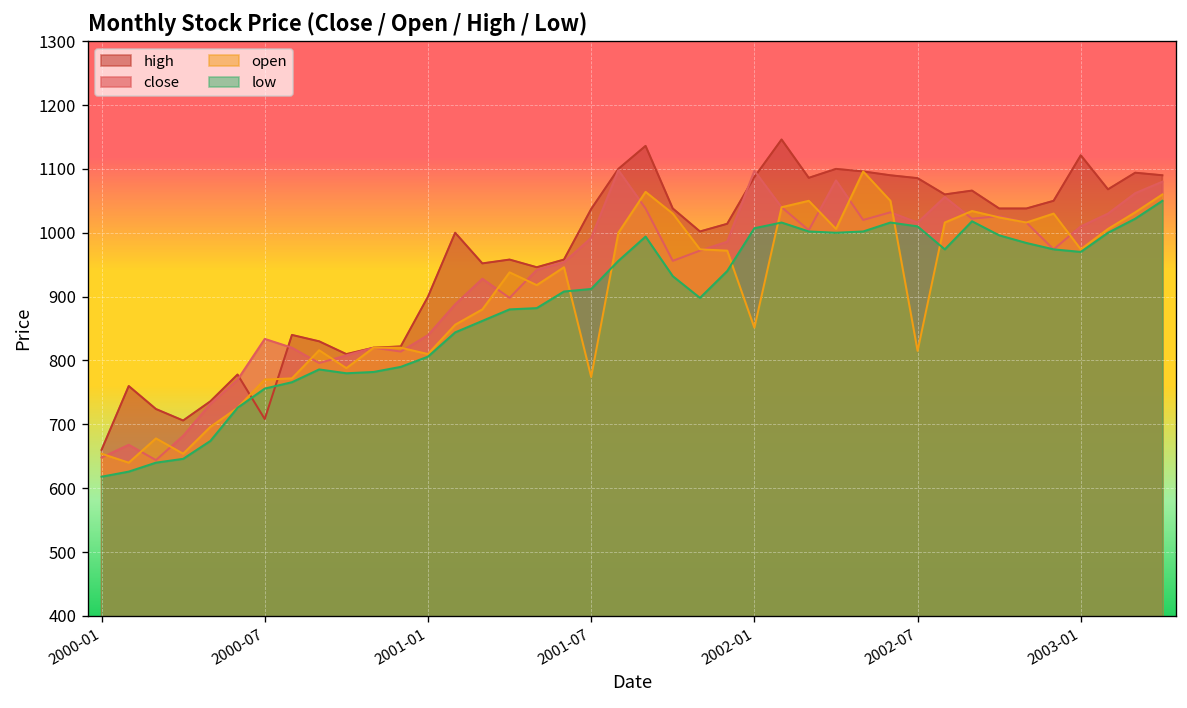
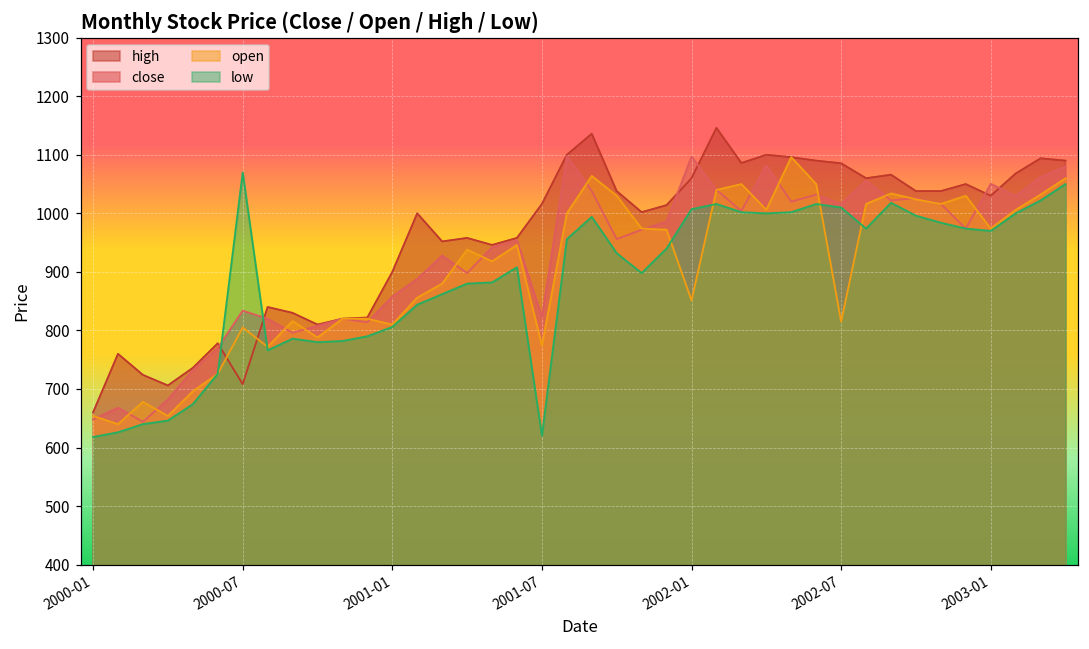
open, 2000-07: 770 -> 810
low, 2000-07: 760 -> 1070
close, 2001-01: 840 -> 860
high, 2001-07: 1040 -> 1020
close, 2001-07: 990 -> 820
low, 2001-07: 910 -> 620
high, 2002-01: 1090 -> 1060
high, 2003-01: 1120 -> 1030
close, 2003-01: 1010 -> 1050
